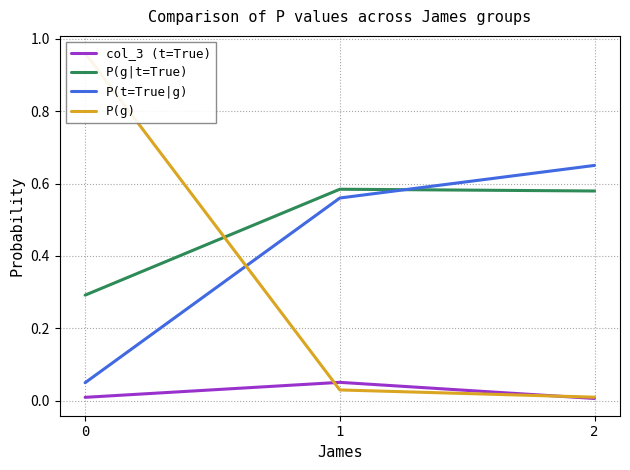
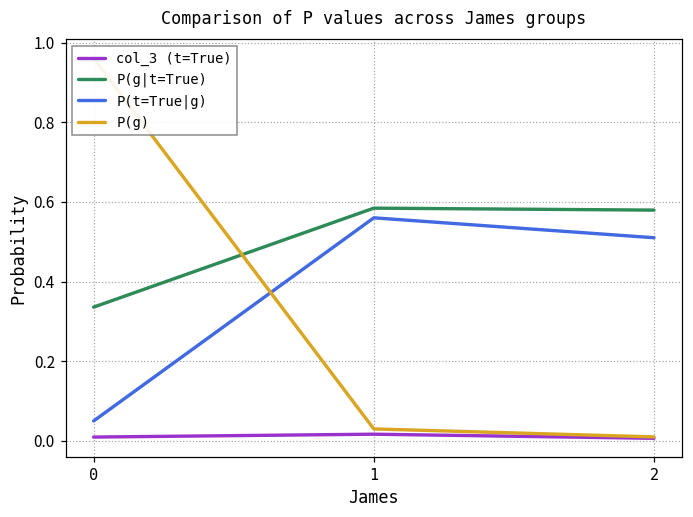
P(g|t=True), 0: 0.29 -> 0.34
col_3 (t=True), 1: 0.05 -> 0.02
P(t=True|g), 2: 0.65 -> 0.51
